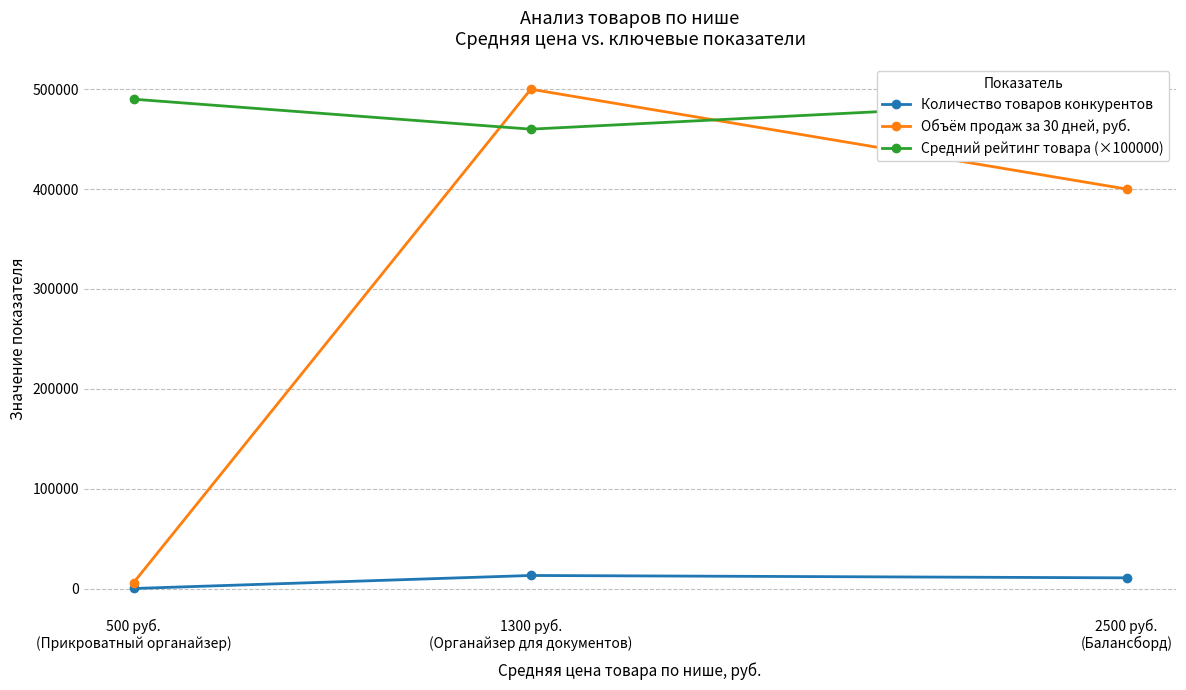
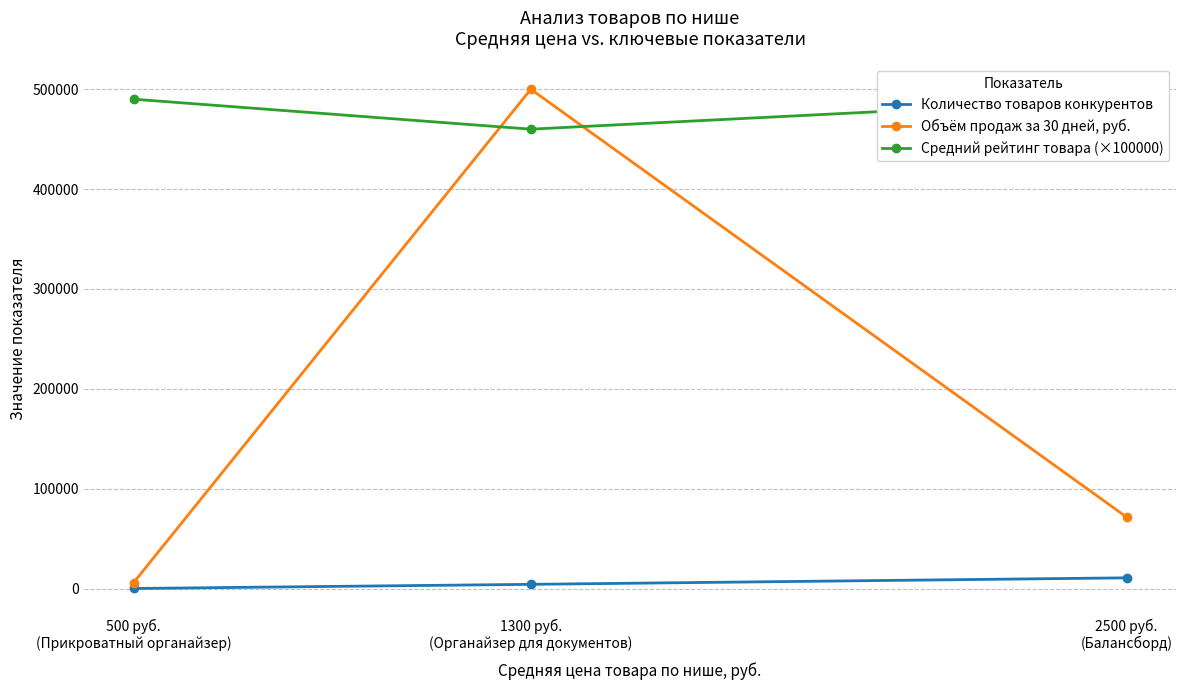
Количество товаров конкурентов, 1300 руб. (Органайзер для документов): 10000 -> 0
Объём продаж за 30 дней, руб., 2500 руб. (Балансборд): 400000 -> 70000
